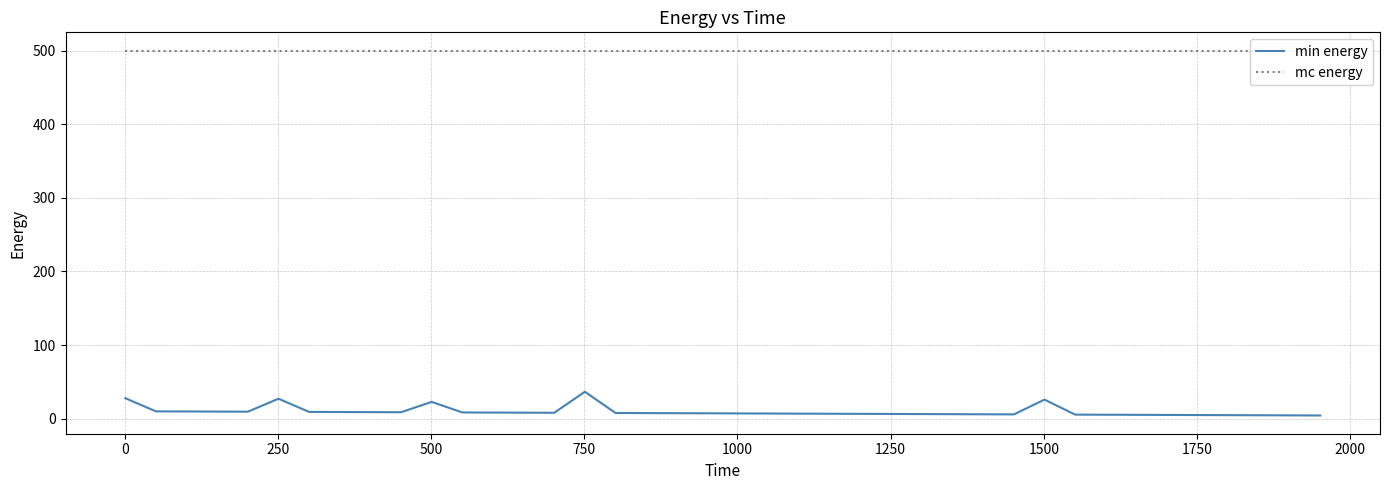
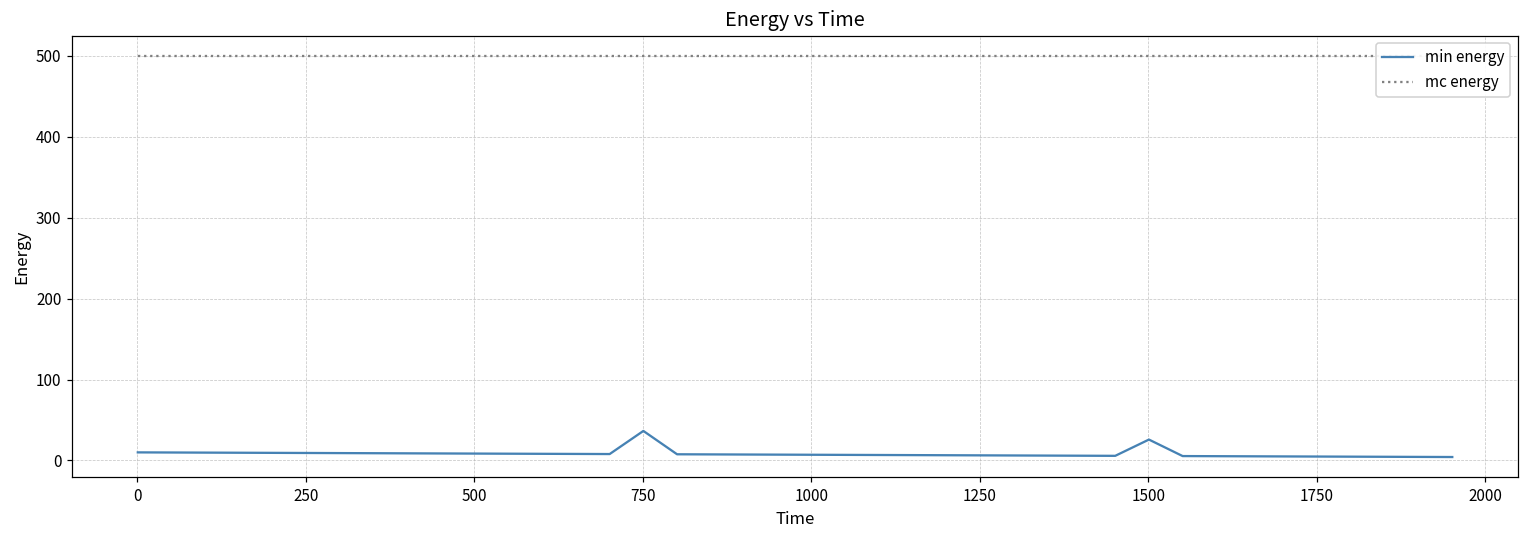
min energy, 0: 30 -> 10
min energy, 250: 30 -> 10
min energy, 500: 20 -> 10
